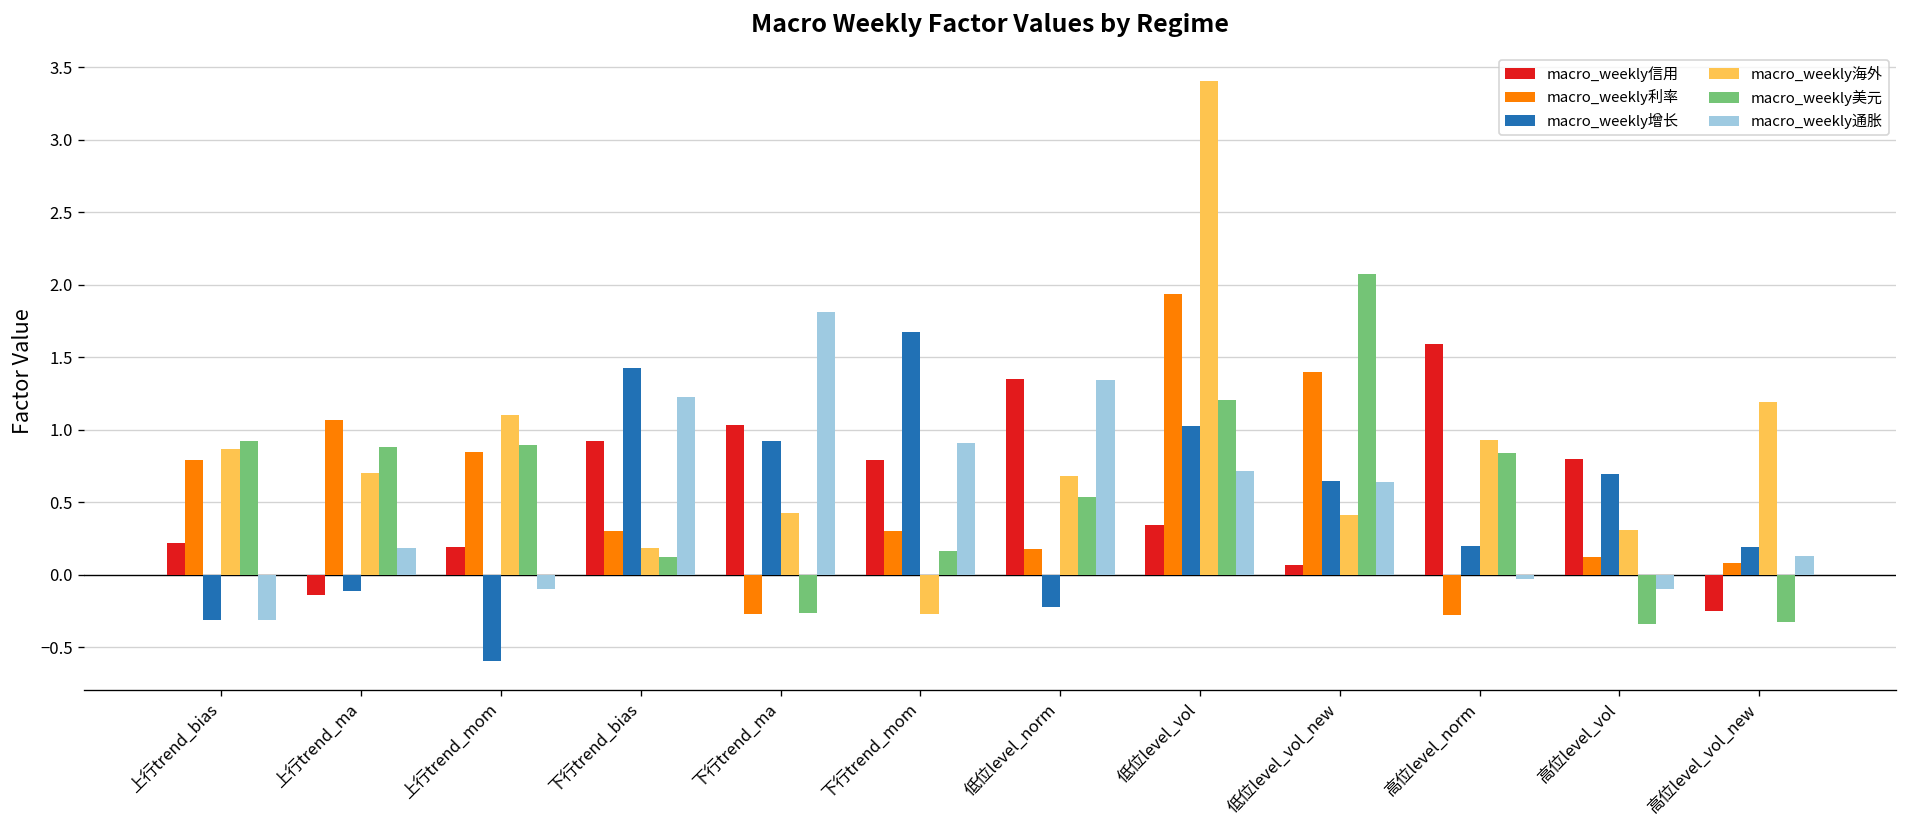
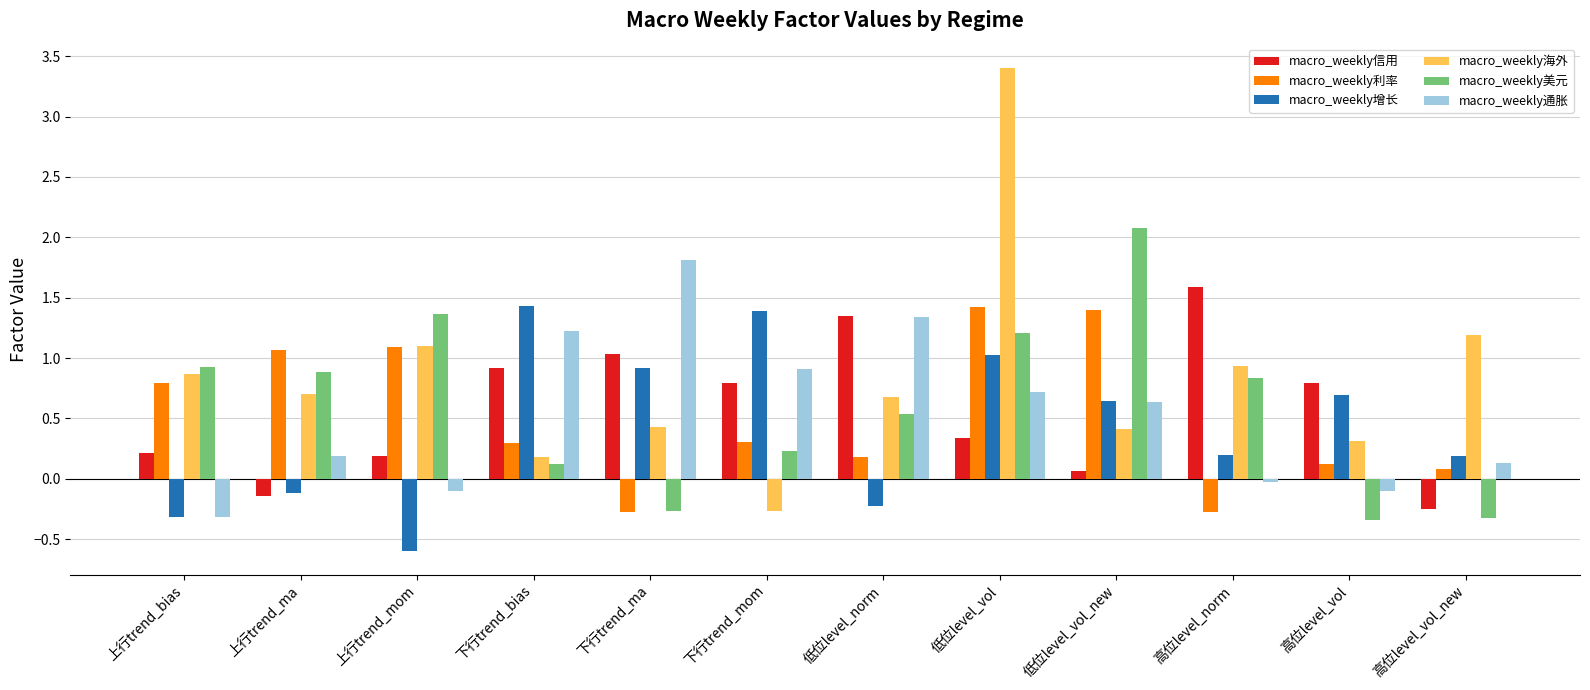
macro_weekly利率, 上行trend_mom: 0.85 -> 1.09
macro_weekly美元, 上行trend_mom: 0.89 -> 1.37
macro_weekly增长, 下行trend_mom: 1.68 -> 1.39
macro_weekly美元, 下行trend_mom: 0.16 -> 0.23
macro_weekly利率, 低位level_vol: 1.94 -> 1.42
